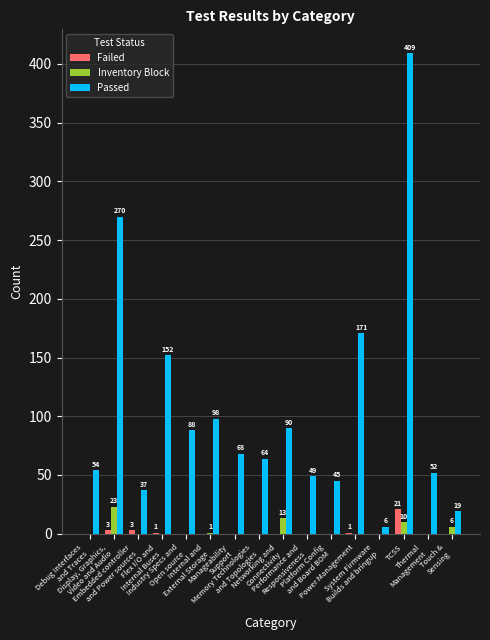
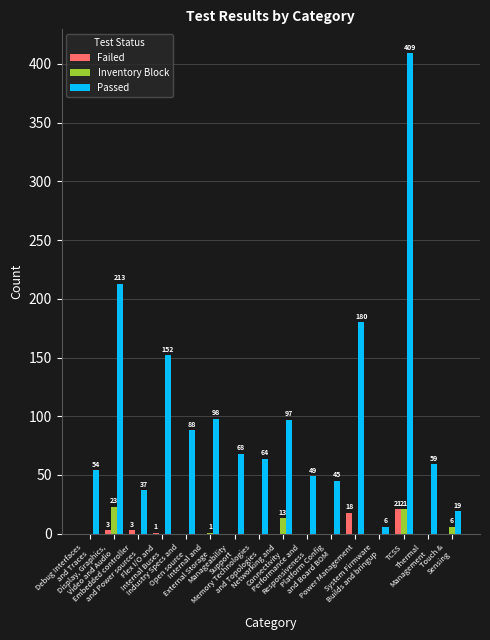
Passed, Display, Graphics, Video and Audio: 270 -> 213
Passed, Networking and Connectivity: 90 -> 97
Failed, Power Management: 1 -> 18
Passed, Power Management: 171 -> 180
Inventory Block, TCSS: 10 -> 21
Passed, Thermal Management: 52 -> 59
